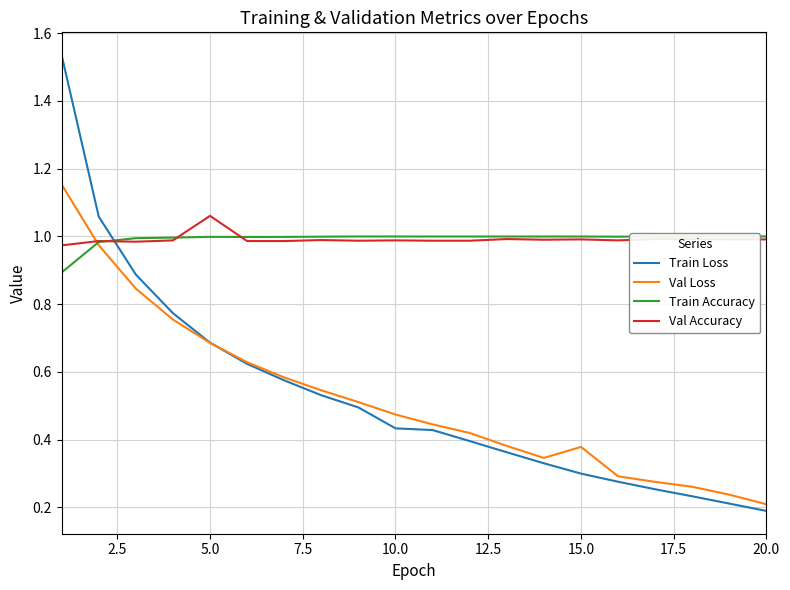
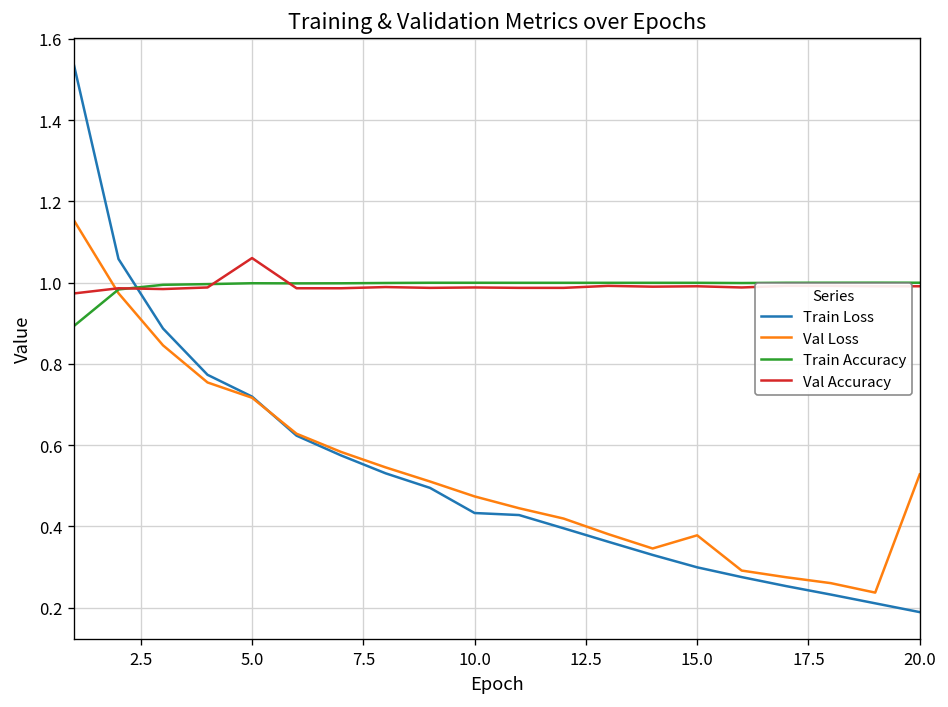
Train Loss, 5.0: 0.69 -> 0.72
Val Loss, 5.0: 0.69 -> 0.72
Val Loss, 20.0: 0.21 -> 0.53
